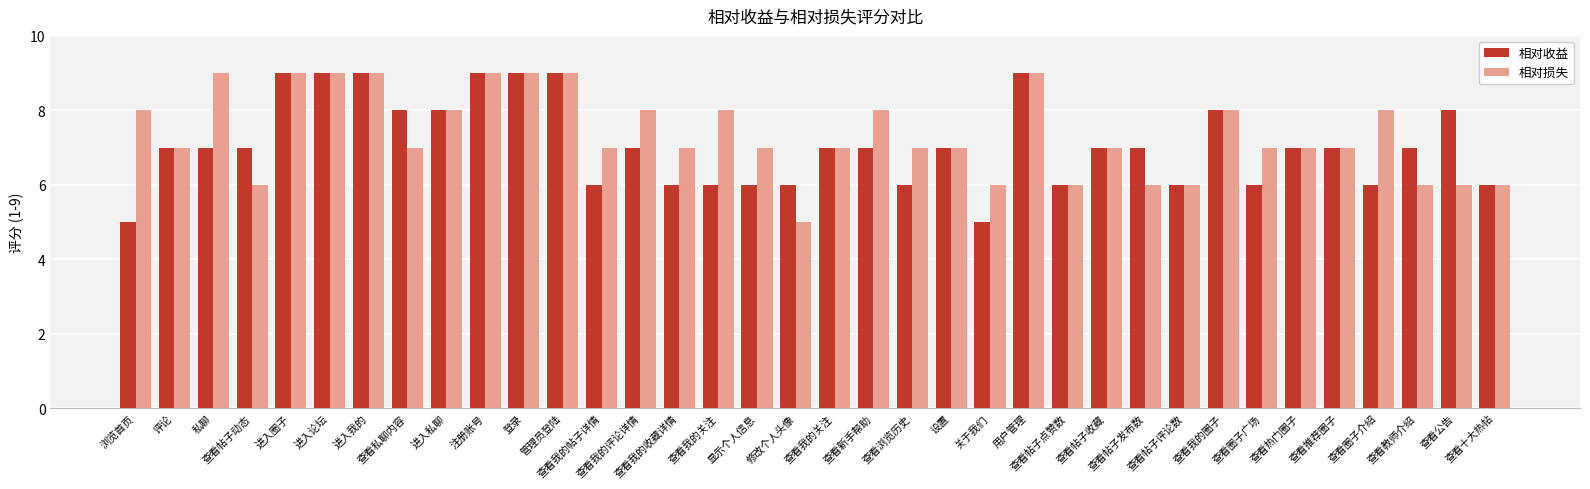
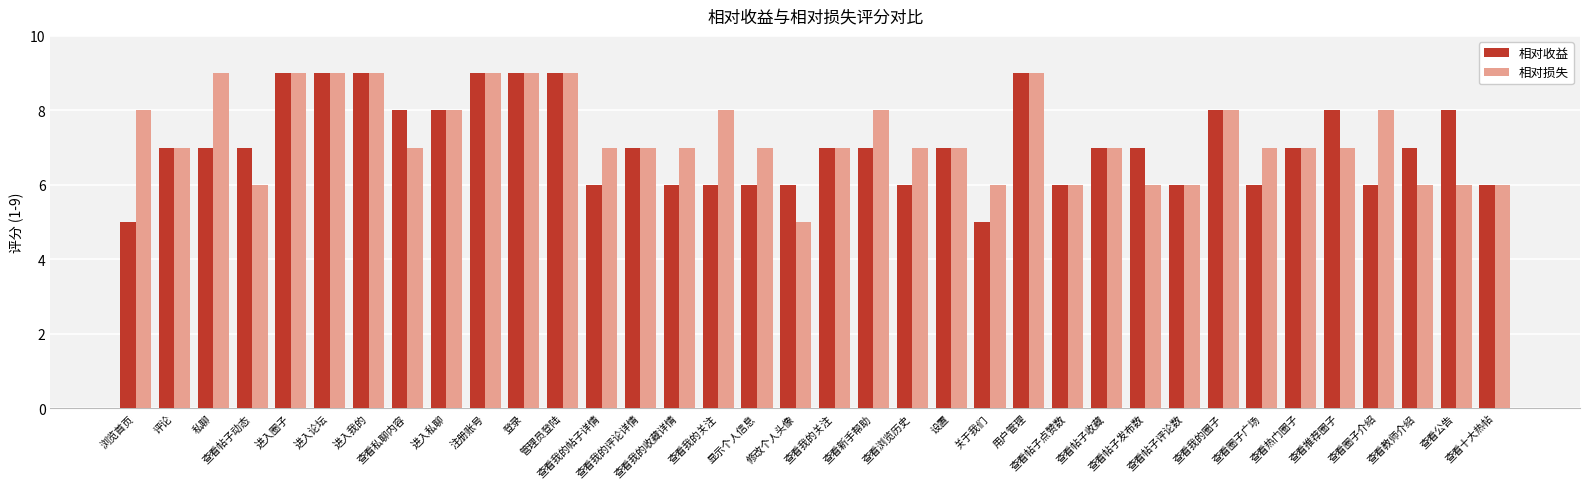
相对损失, 查看我的评论详情: 8 -> 7
相对收益, 查看推荐圈子: 7 -> 8
